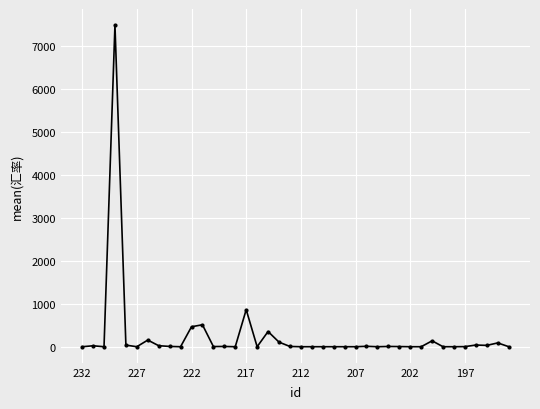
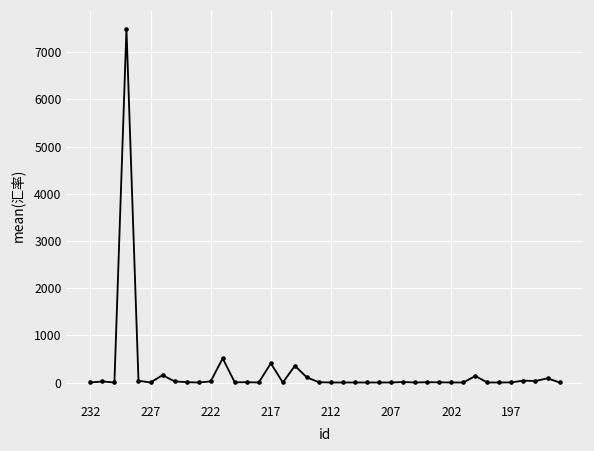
222: 500 -> 0
217: 900 -> 400
